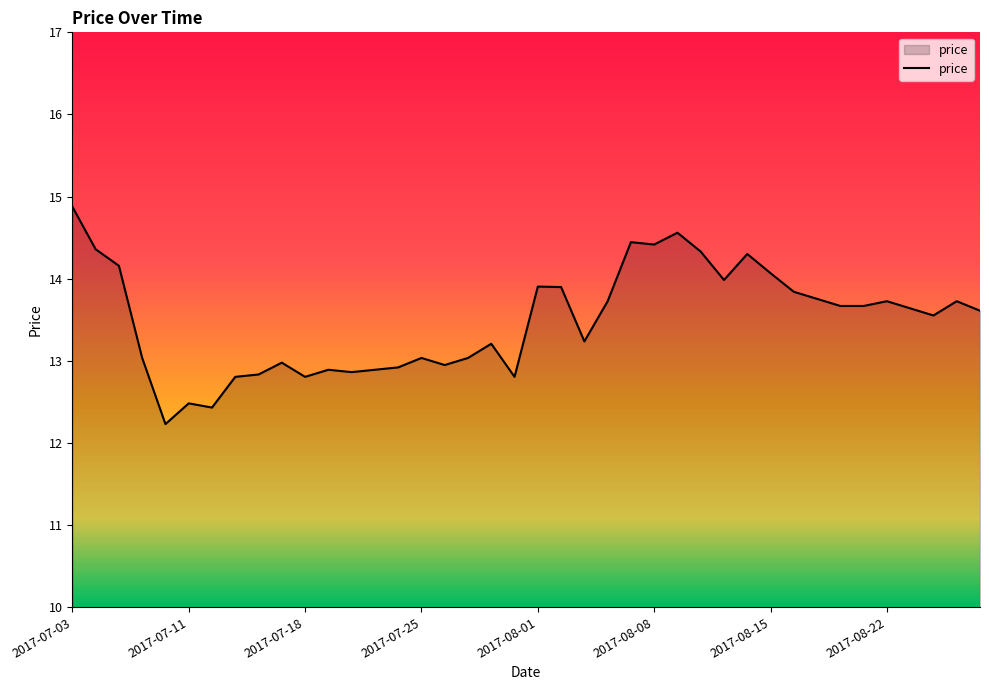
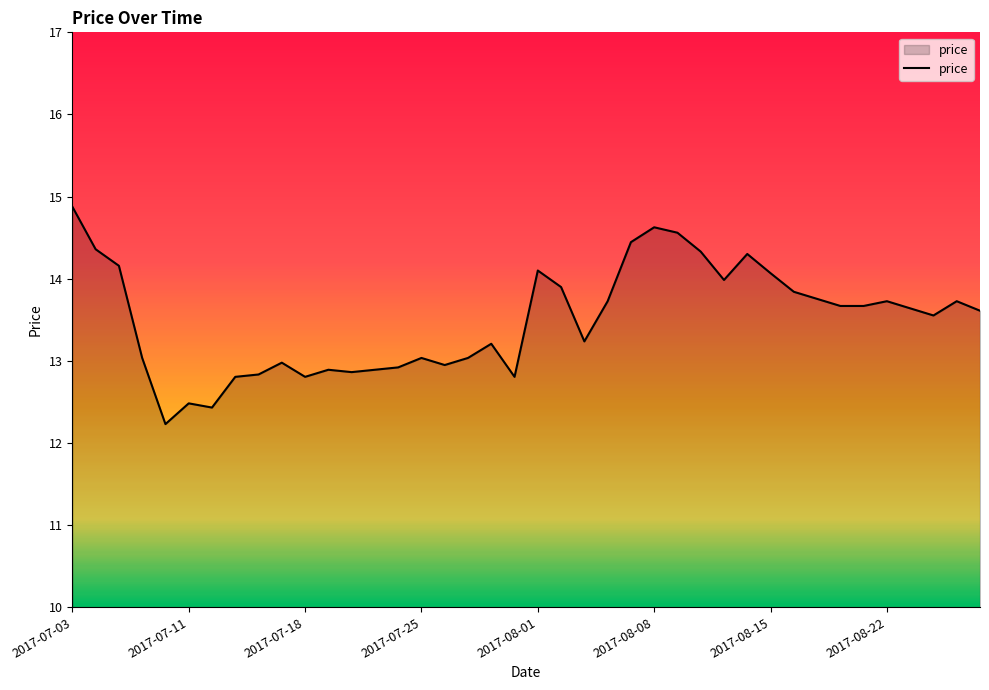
2017-08-01: 13.9 -> 14.1
2017-08-08: 14.4 -> 14.6
